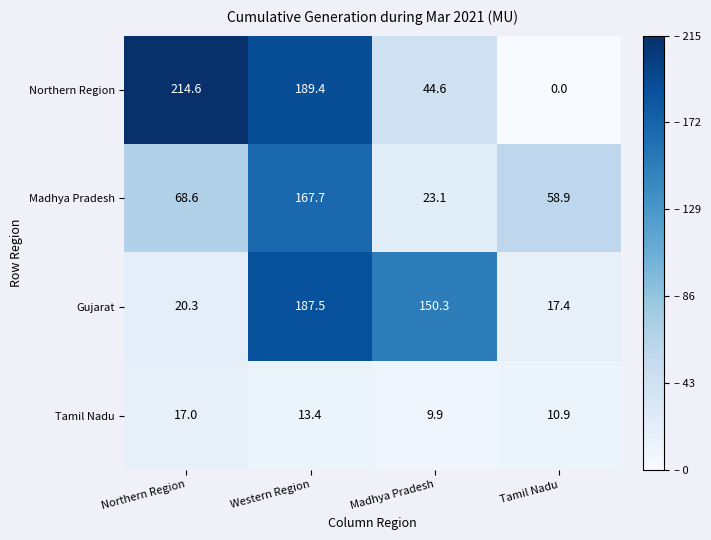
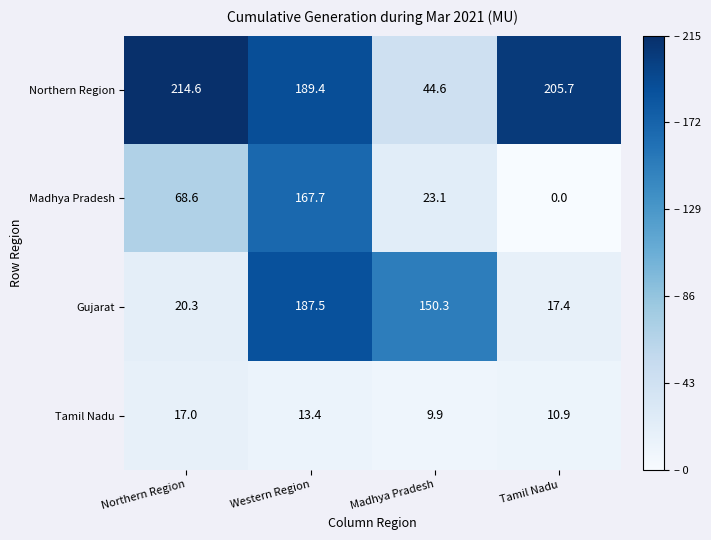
Northern Region, Tamil Nadu: 0.0 -> 205.7
Madhya Pradesh, Tamil Nadu: 58.9 -> 0.0
